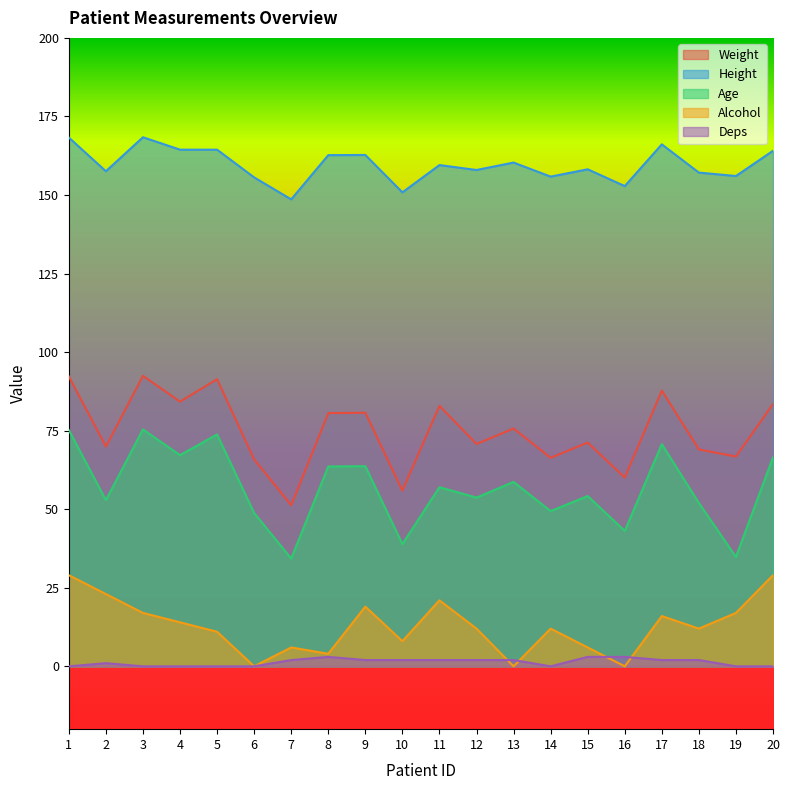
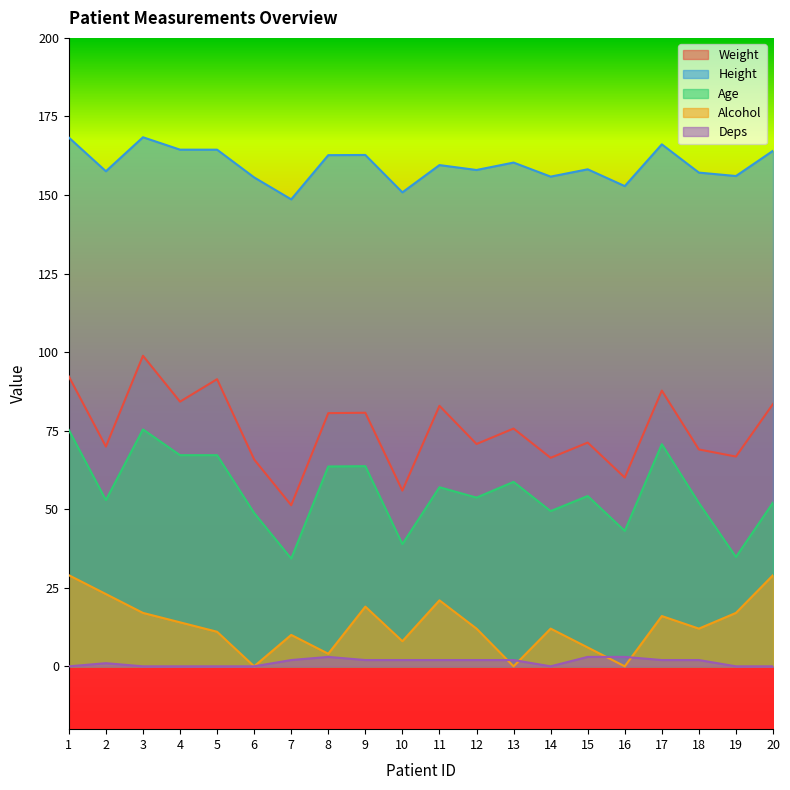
Weight, 3: 92 -> 99
Age, 5: 74 -> 67
Alcohol, 7: 6 -> 10
Age, 20: 67 -> 52
